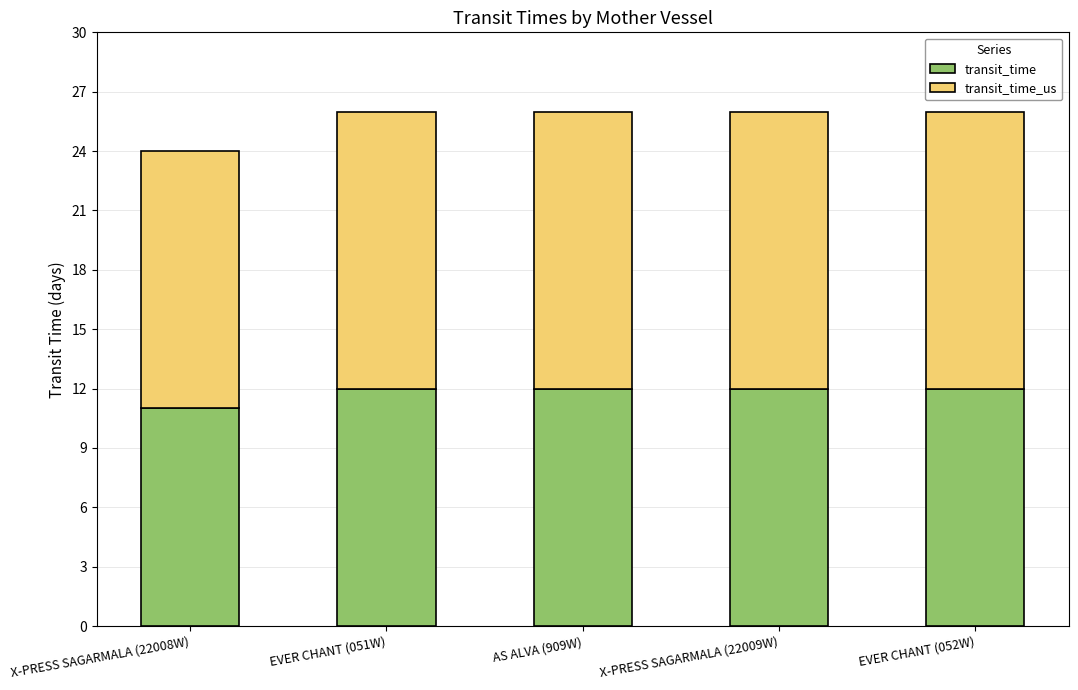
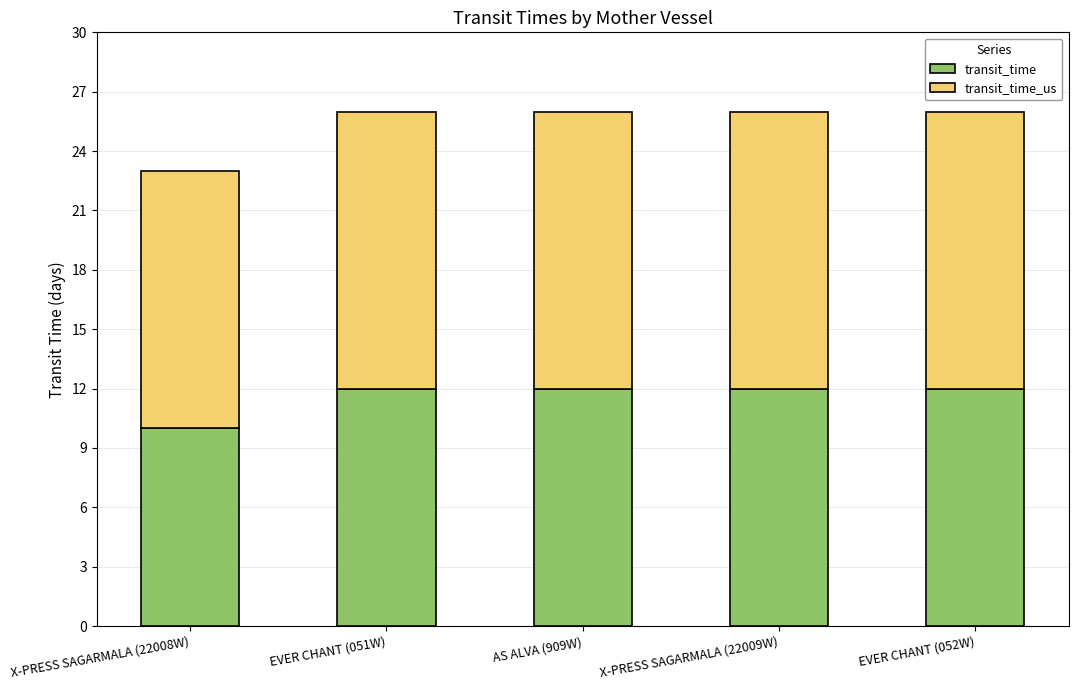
transit_time, X-PRESS SAGARMALA (22008W): 11 -> 10
